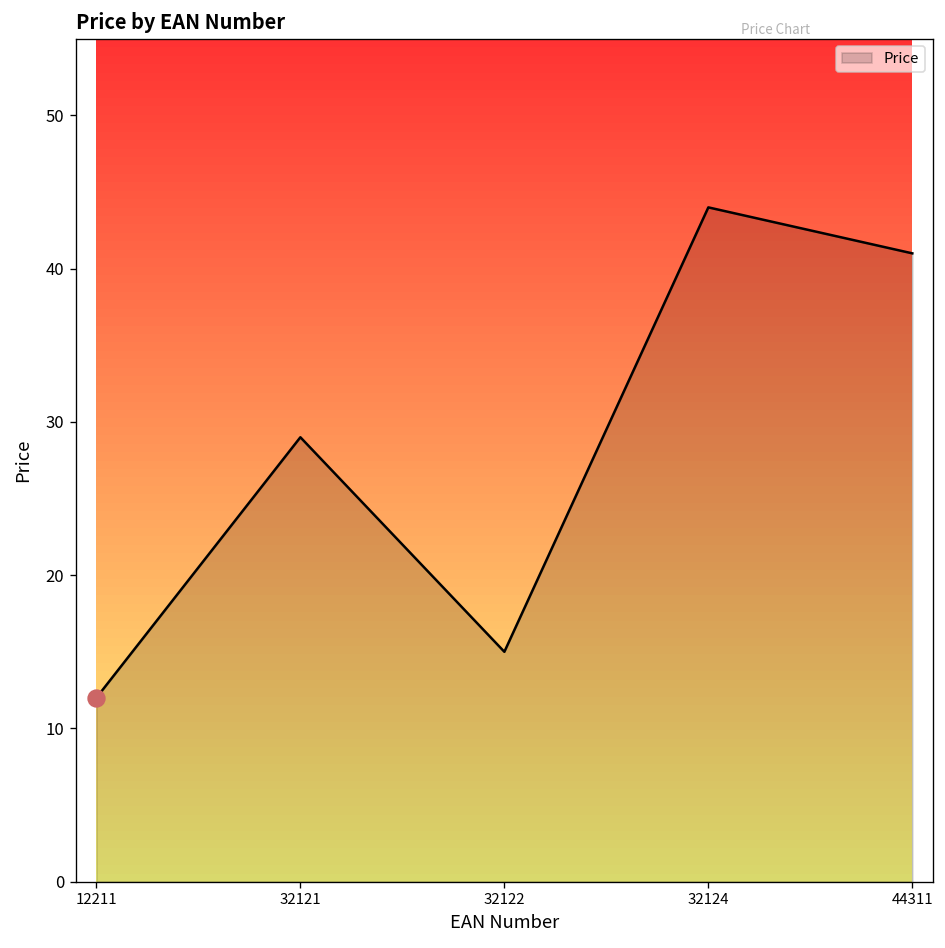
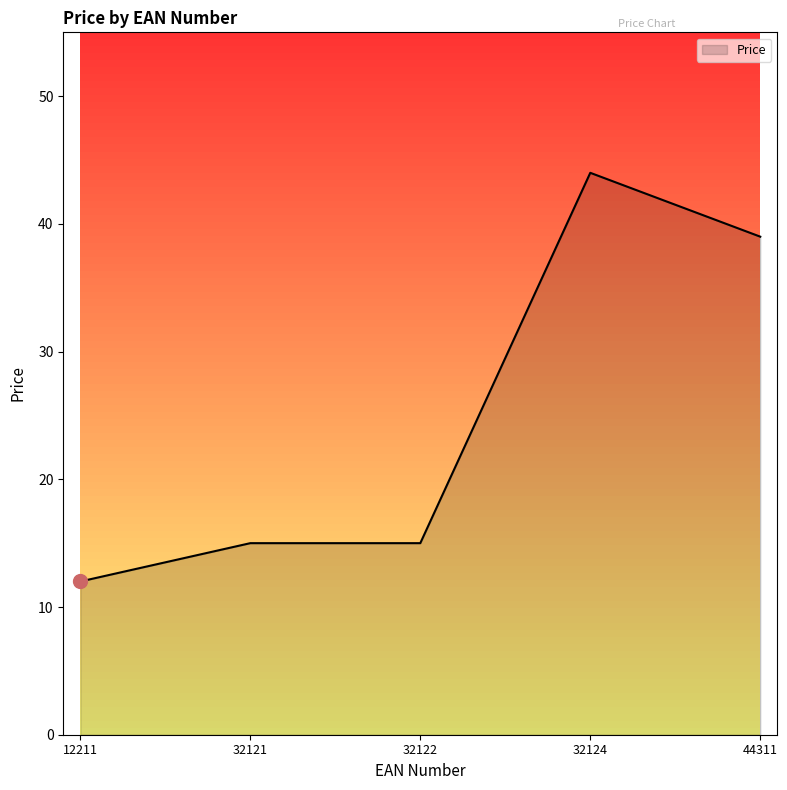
Price, 32121: 29 -> 15
Price, 44311: 41 -> 39
